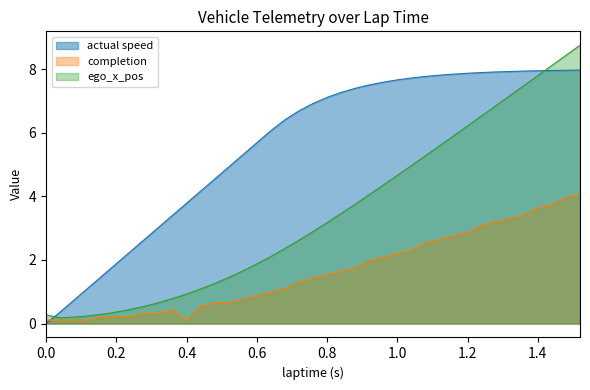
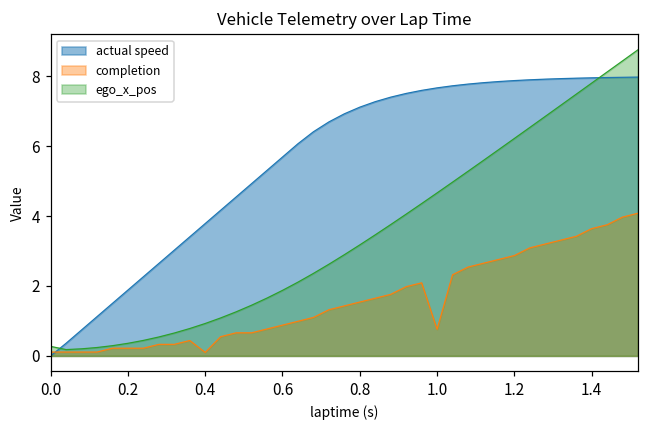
completion, 1.0: 2.2 -> 0.8
